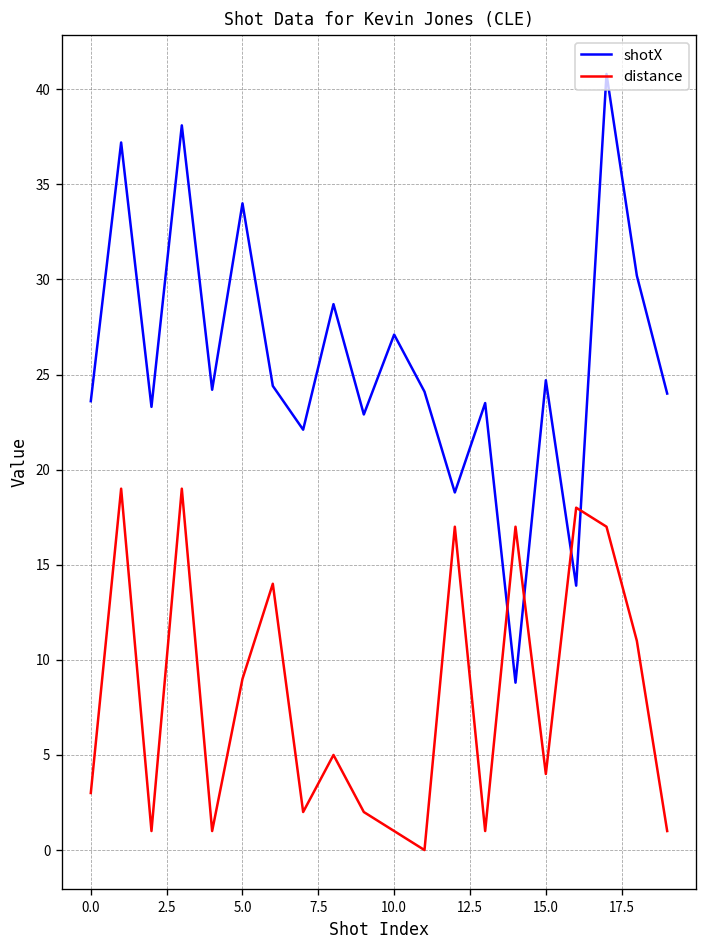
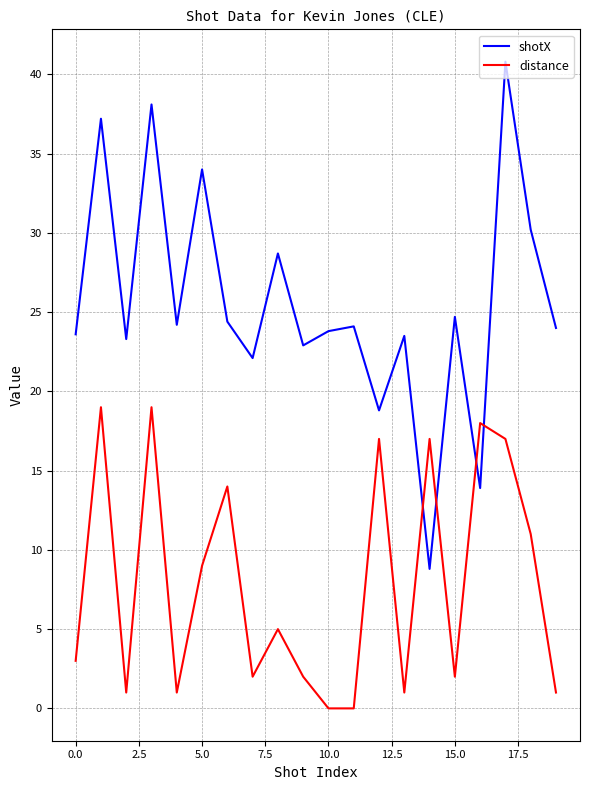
shotX, 10.0: 27.1 -> 23.8
distance, 10.0: 1 -> 0
distance, 15.0: 4 -> 2
